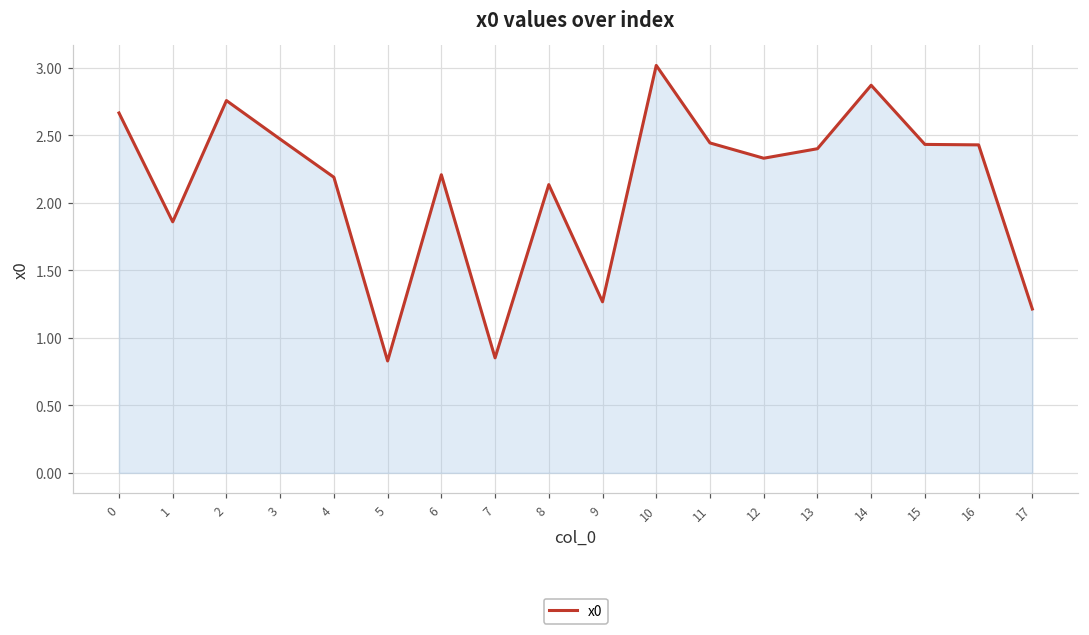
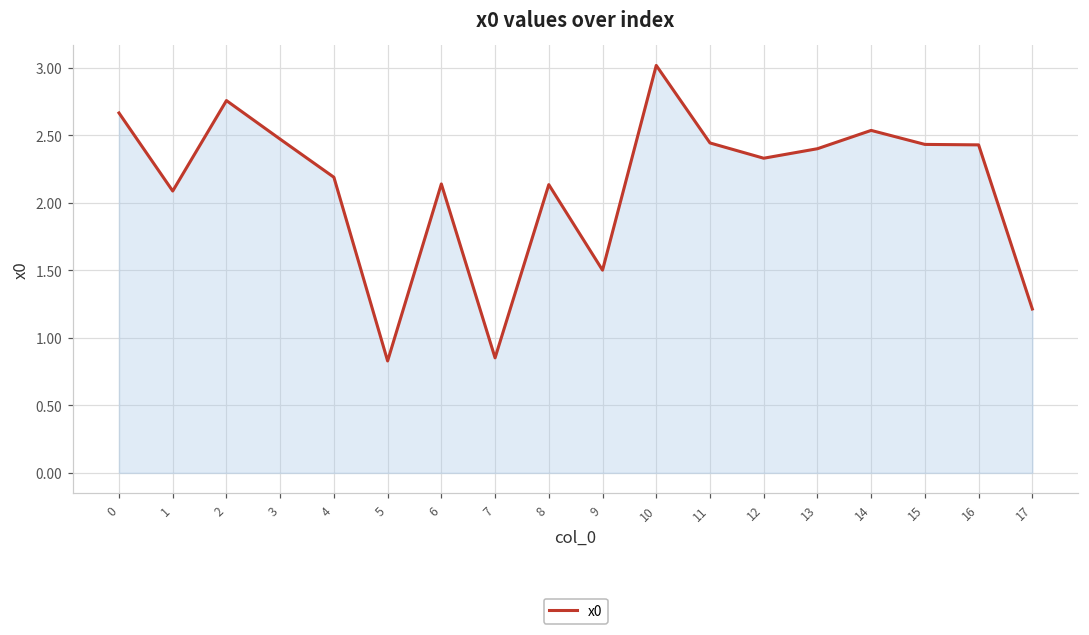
1: 1.86 -> 2.09
6: 2.21 -> 2.14
9: 1.27 -> 1.50
14: 2.87 -> 2.54
